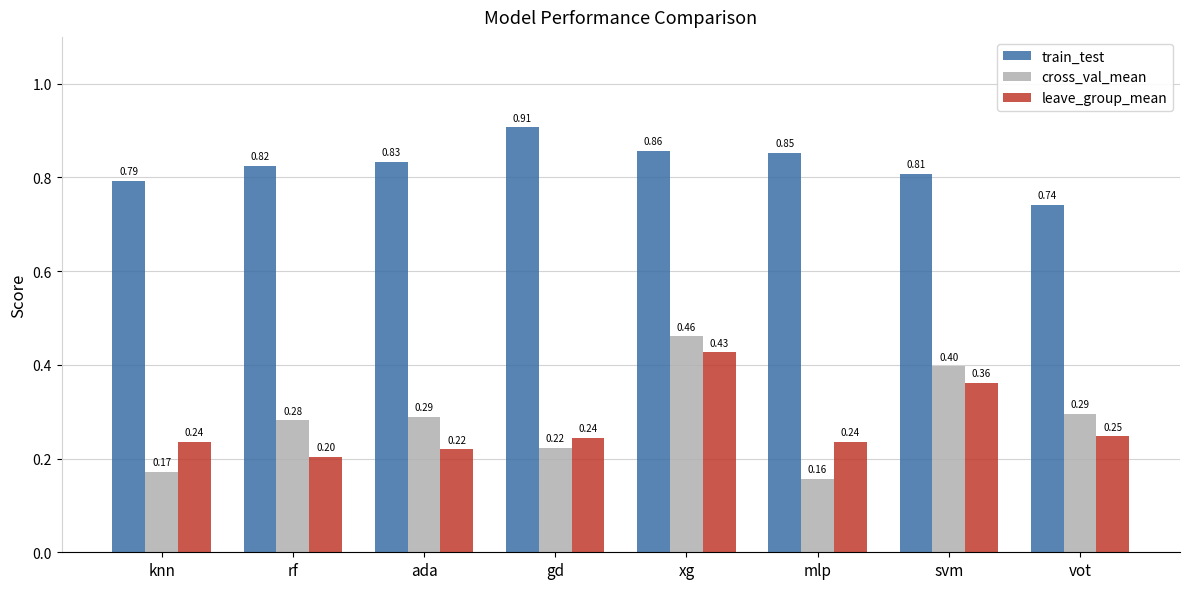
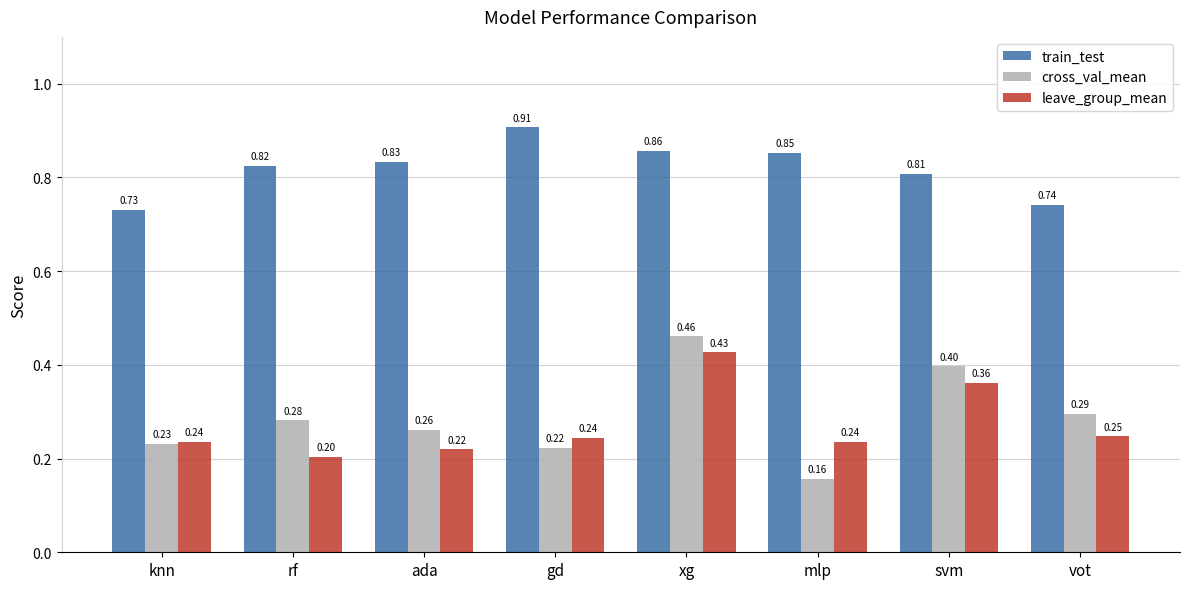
train_test, knn: 0.79 -> 0.73
cross_val_mean, knn: 0.17 -> 0.23
cross_val_mean, ada: 0.29 -> 0.26
